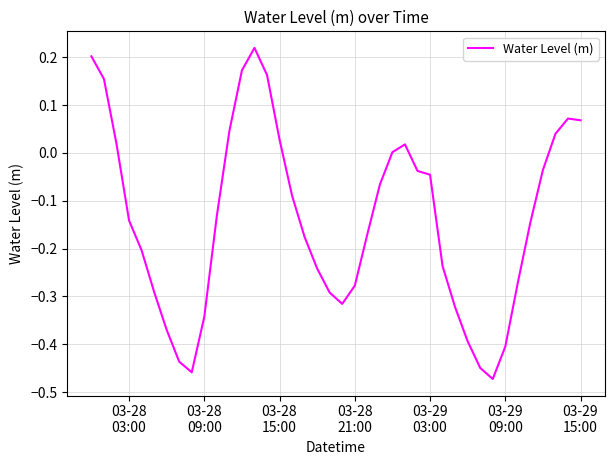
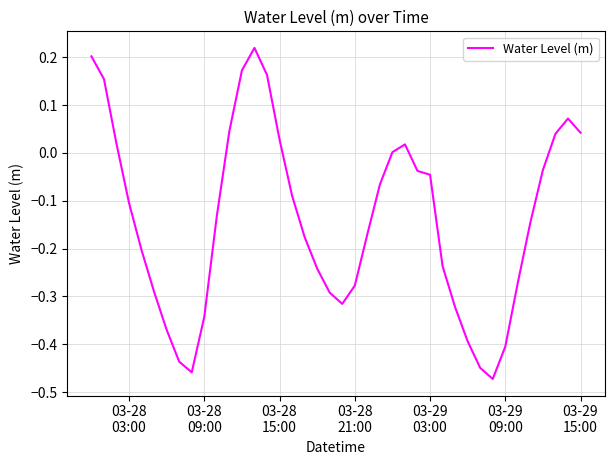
03-28 03:00: -0.14 -> -0.10
03-29 15:00: 0.07 -> 0.04
